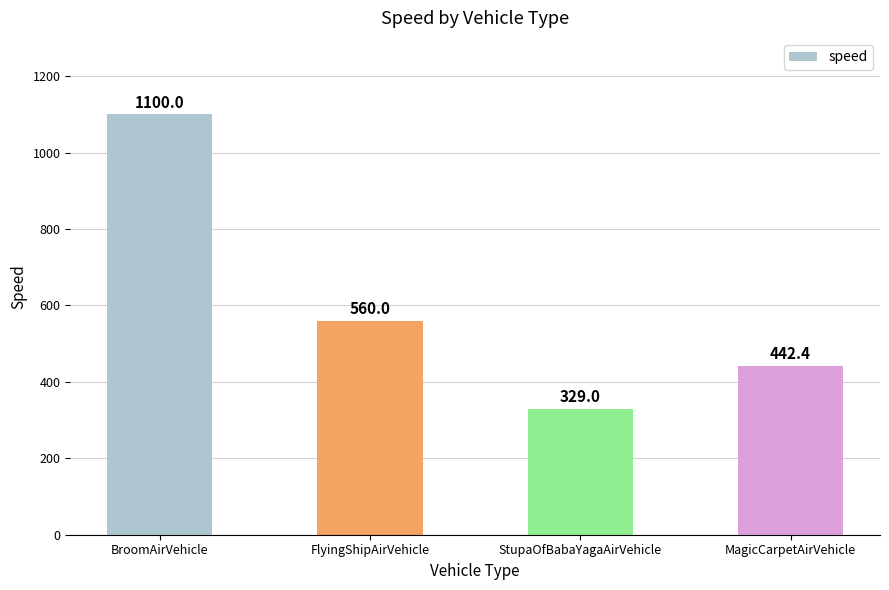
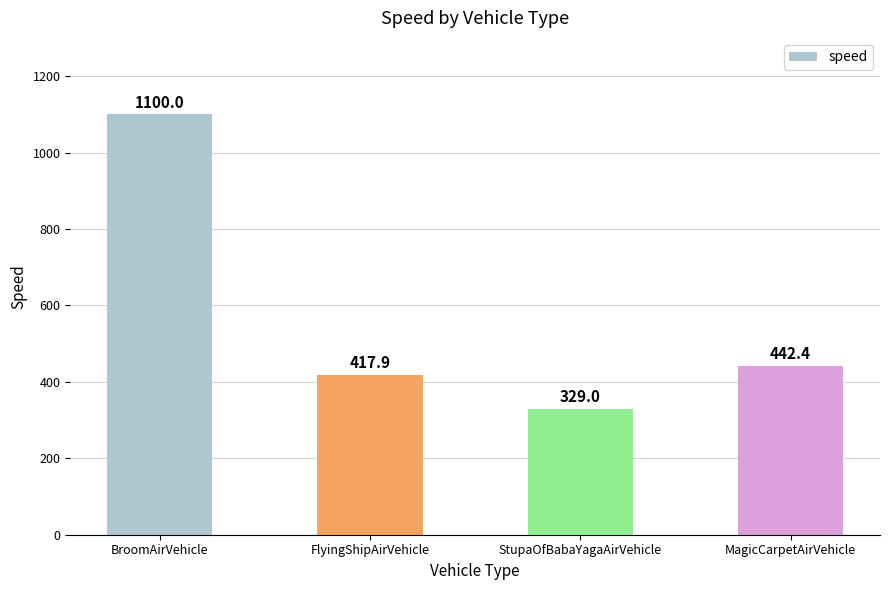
FlyingShipAirVehicle: 560.0 -> 417.9
